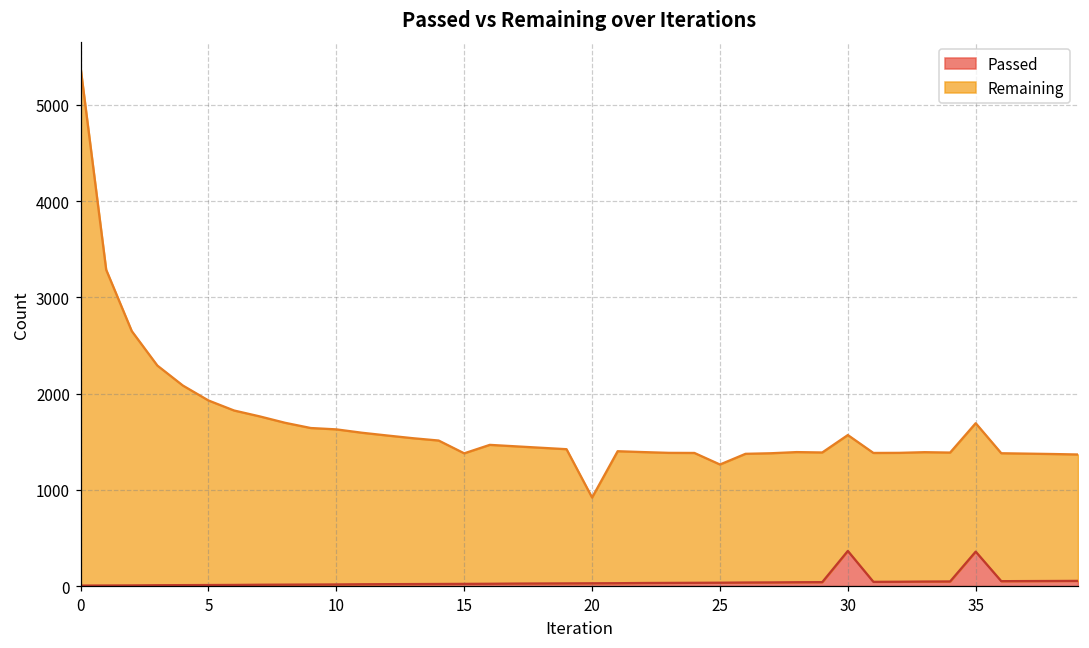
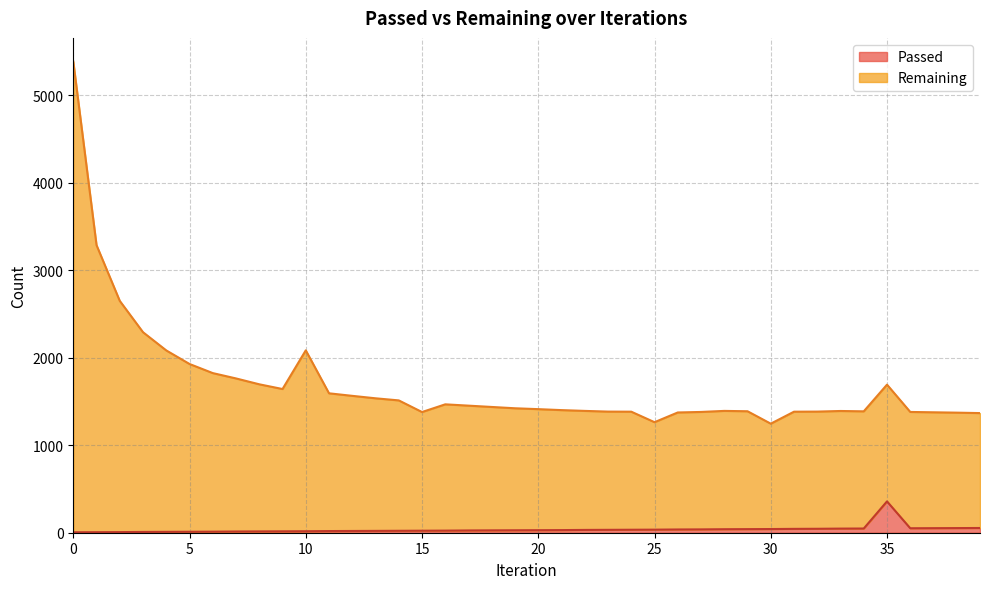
Remaining, 10: 1600 -> 2100
Remaining, 20: 900 -> 1400
Passed, 30: 400 -> 0
